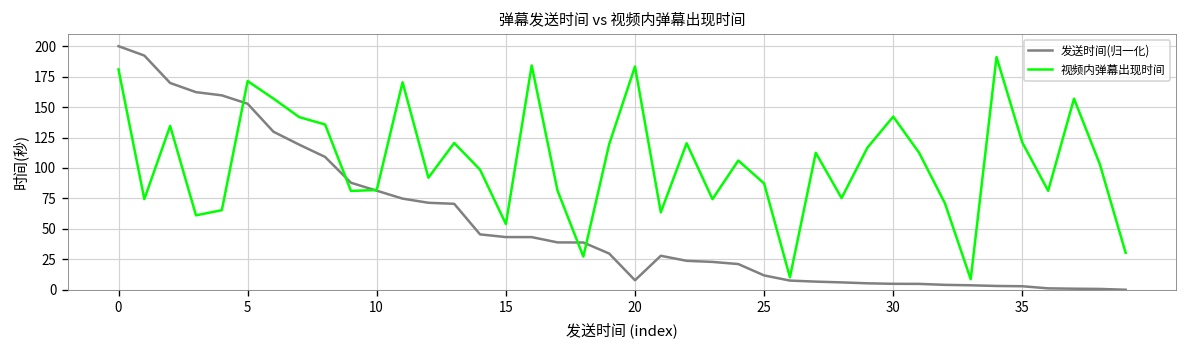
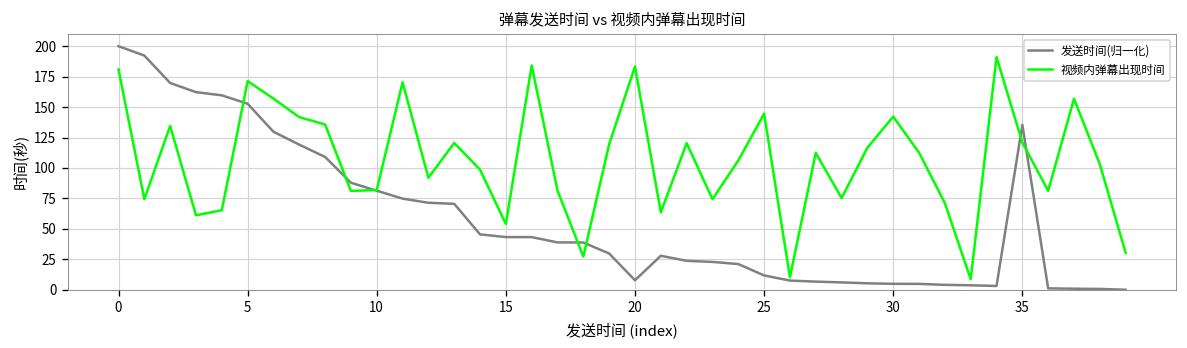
视频内弹幕出现时间, 25: 87 -> 145
发送时间(归一化), 35: 3 -> 135
